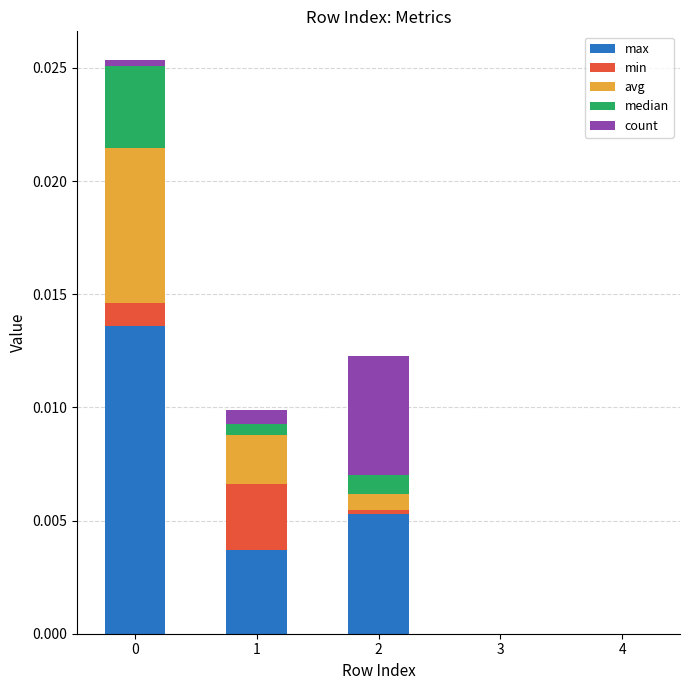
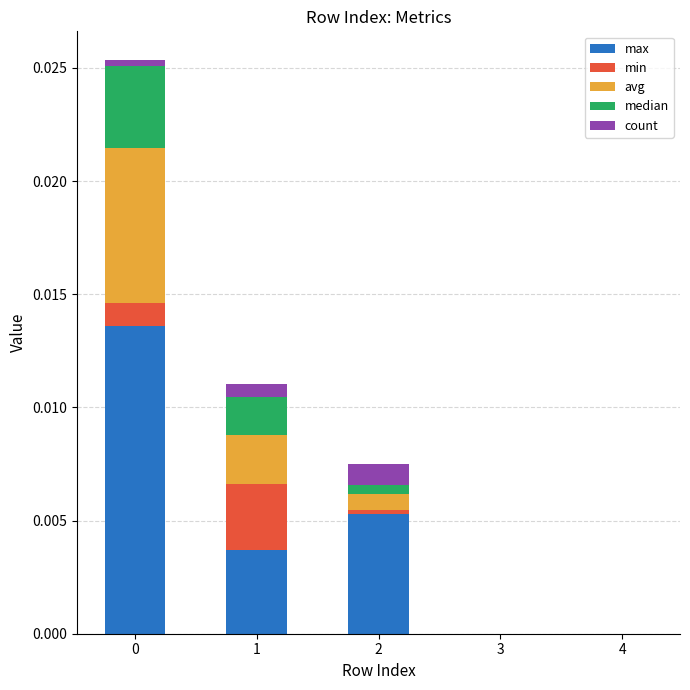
median, 1: 0.0005 -> 0.0017
median, 2: 0.0008 -> 0.0004
count, 2: 0.0053 -> 0.0009
